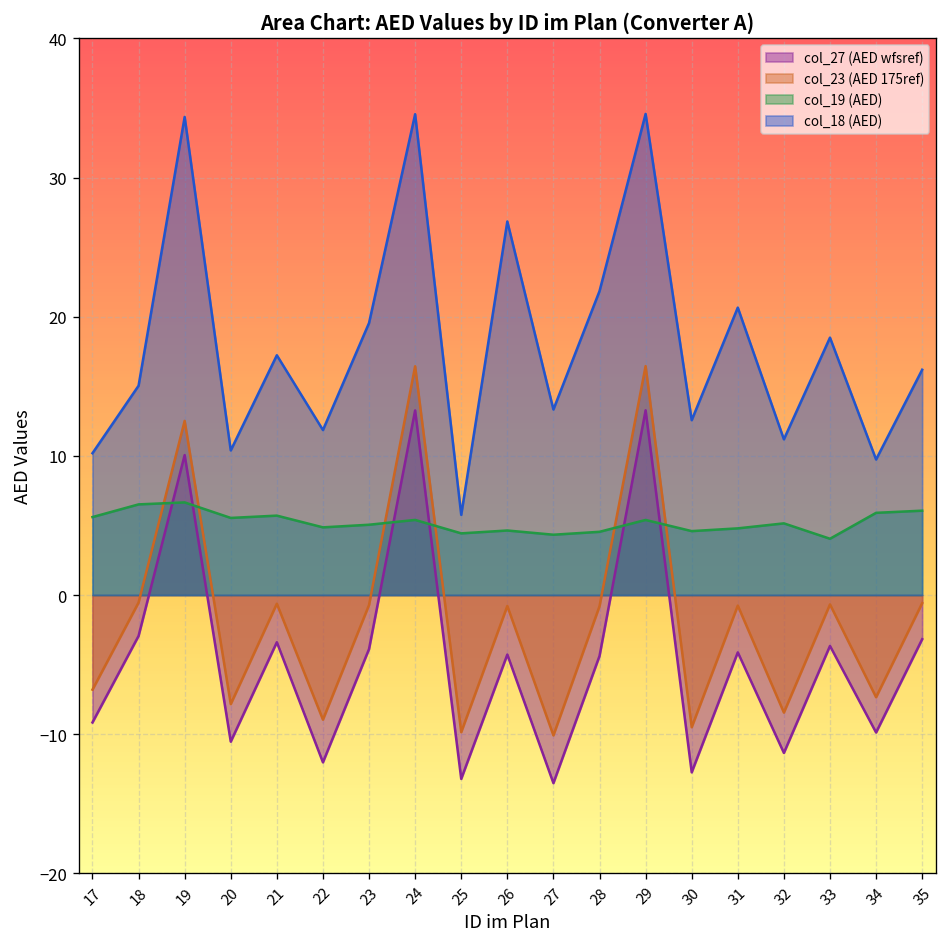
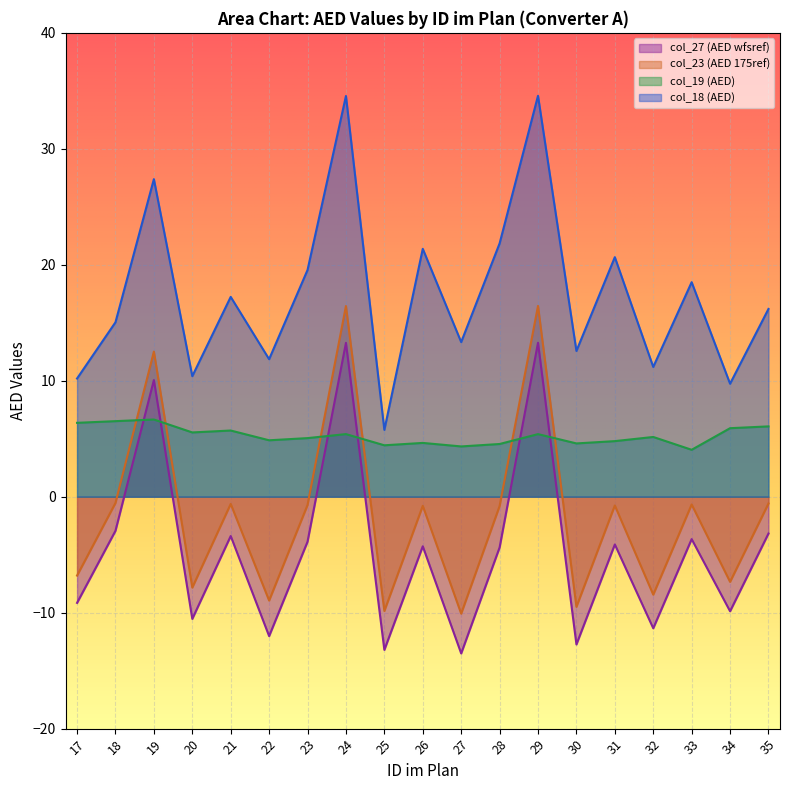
col_19 (AED), 17: 5.6 -> 6.4
col_18 (AED), 19: 34.4 -> 27.4
col_18 (AED), 26: 26.8 -> 21.4
